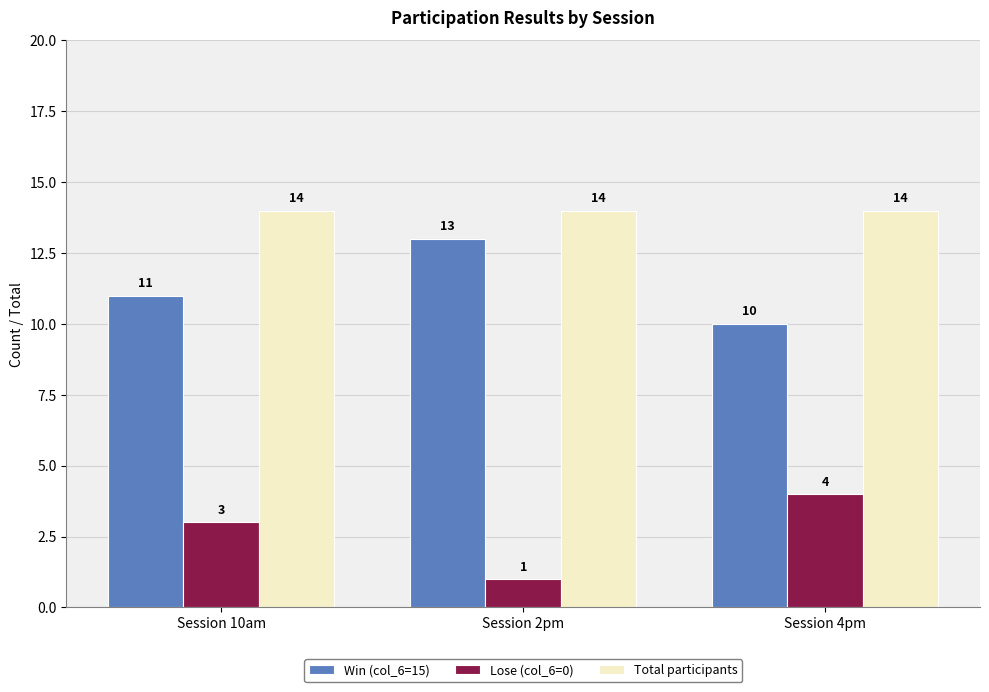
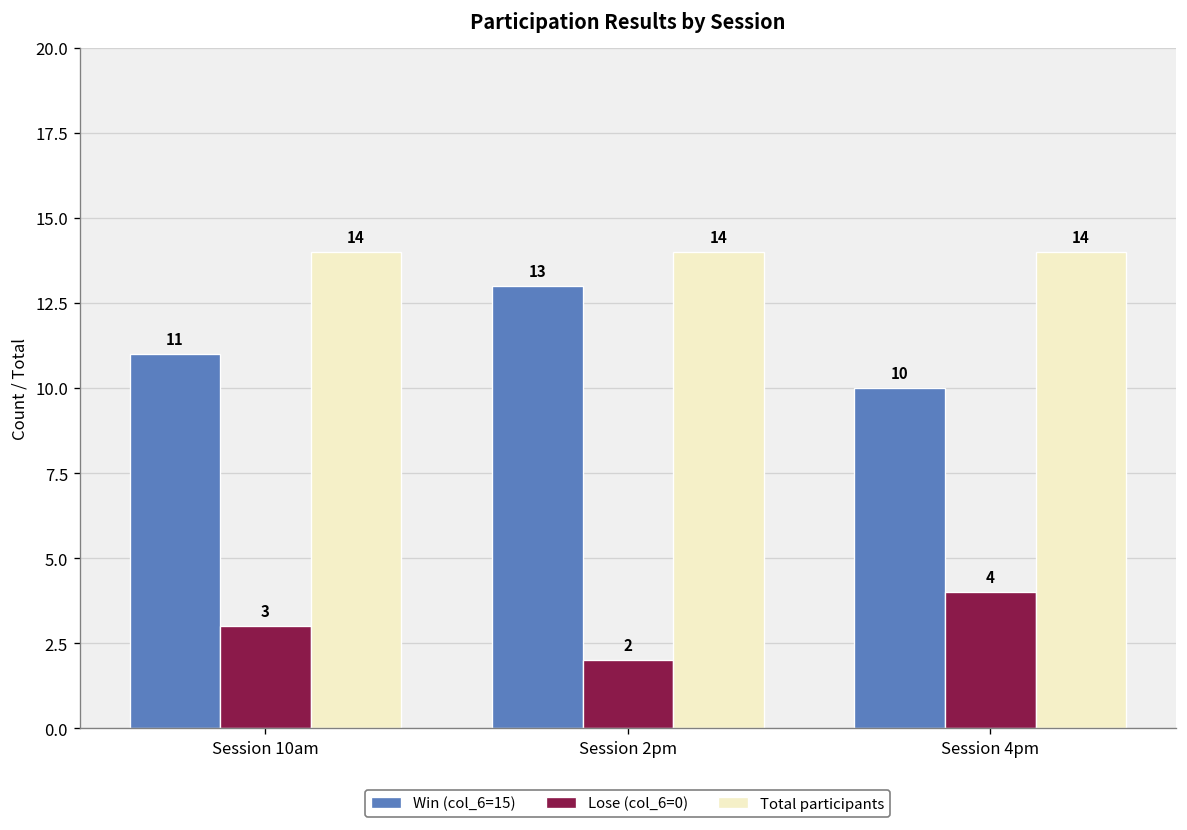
Lose (col_6=0), Session 2pm: 1 -> 2
